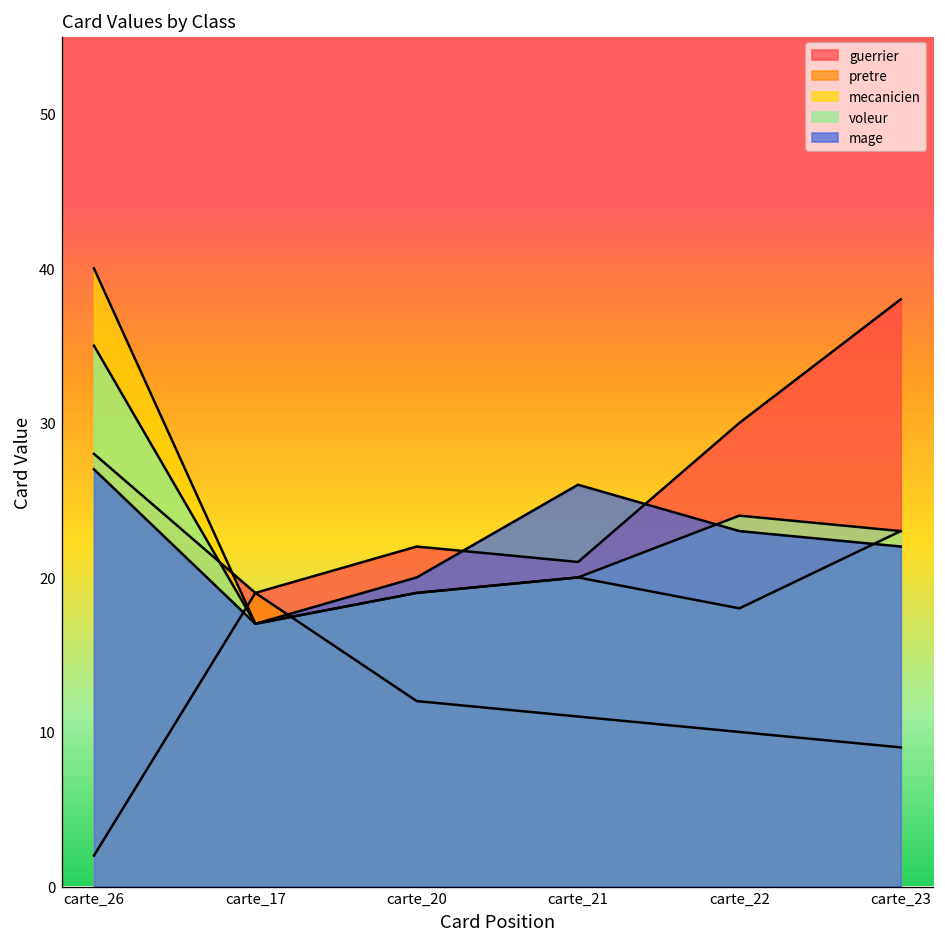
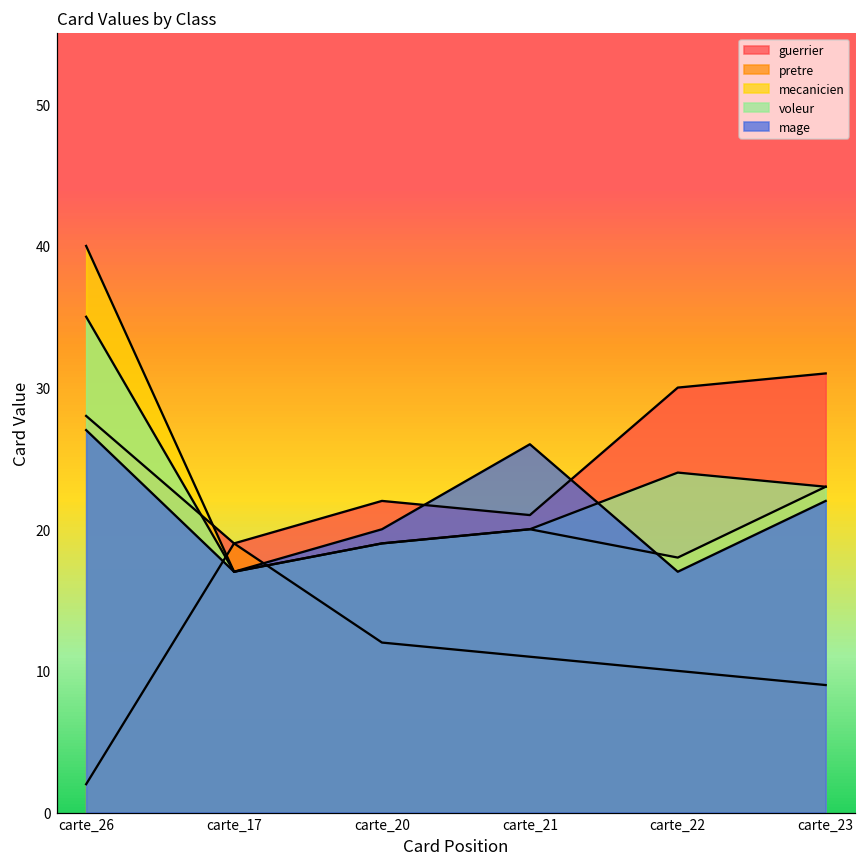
mage, carte_22: 23 -> 17
guerrier, carte_23: 38 -> 31
